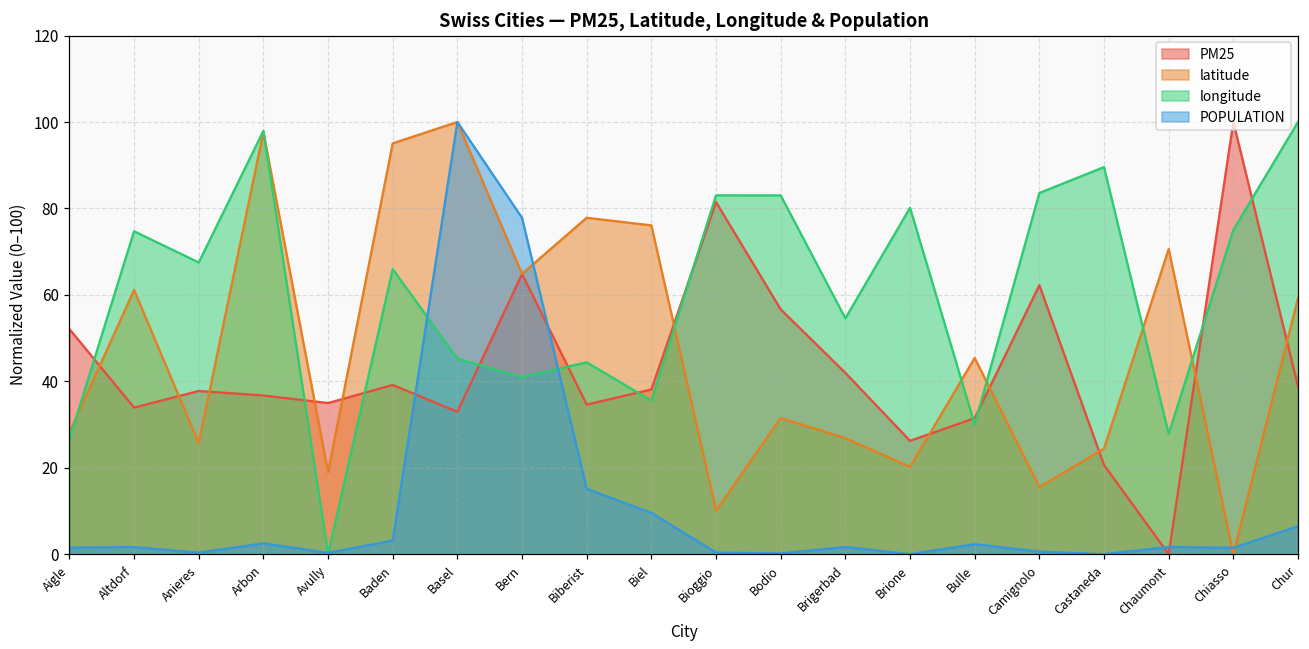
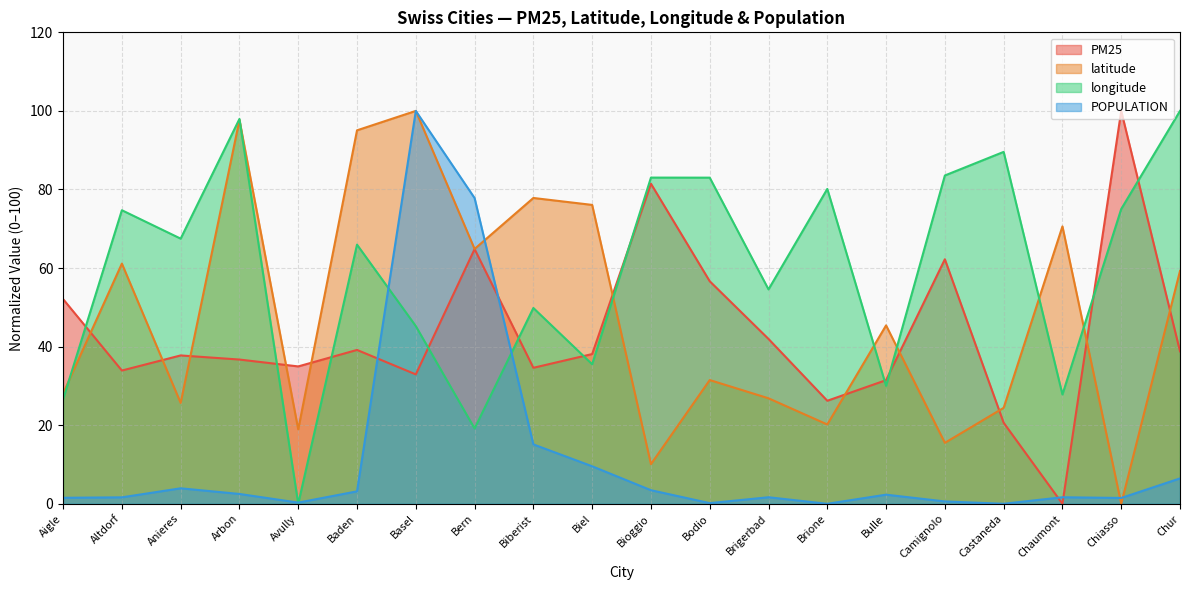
POPULATION, Anieres: 0 -> 4
longitude, Bern: 41 -> 19
longitude, Biberist: 44 -> 50
POPULATION, Bioggio: 0 -> 3
